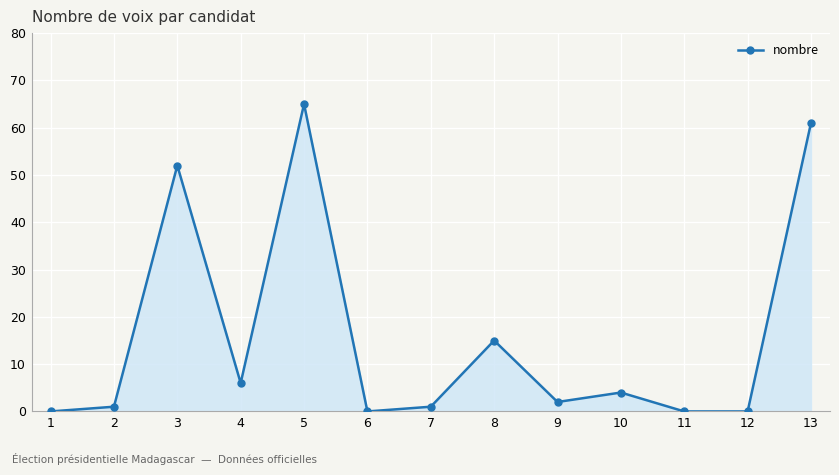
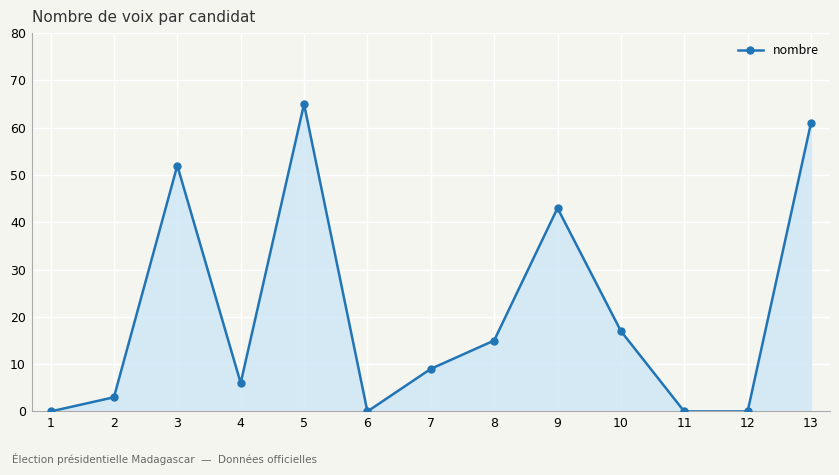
2: 1 -> 3
7: 1 -> 9
9: 2 -> 43
10: 4 -> 17
